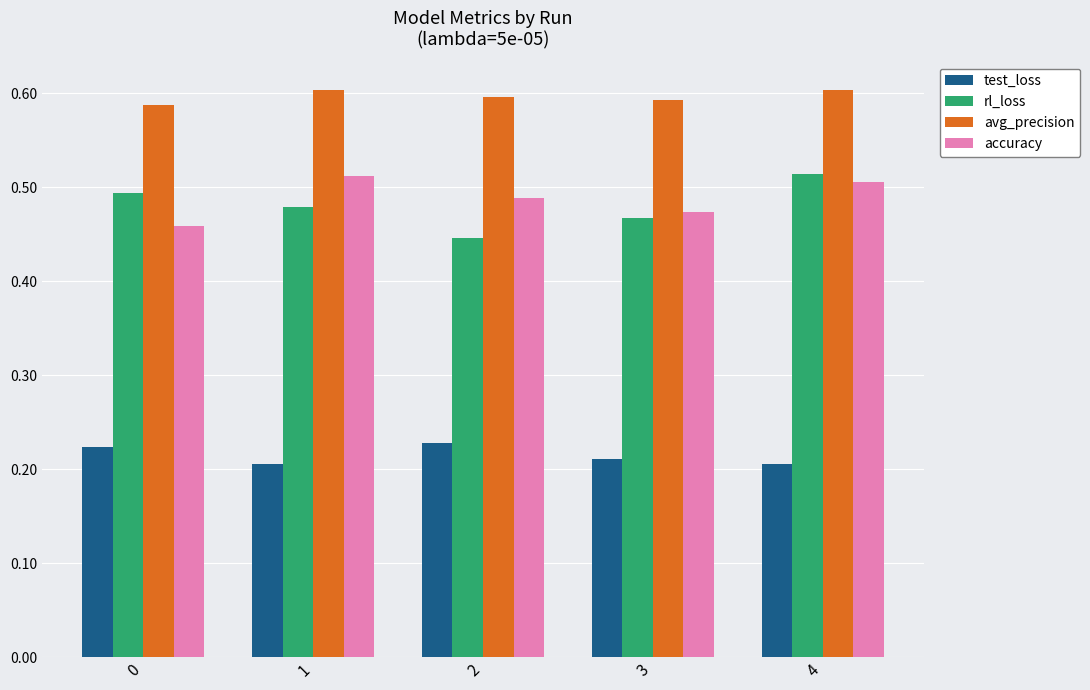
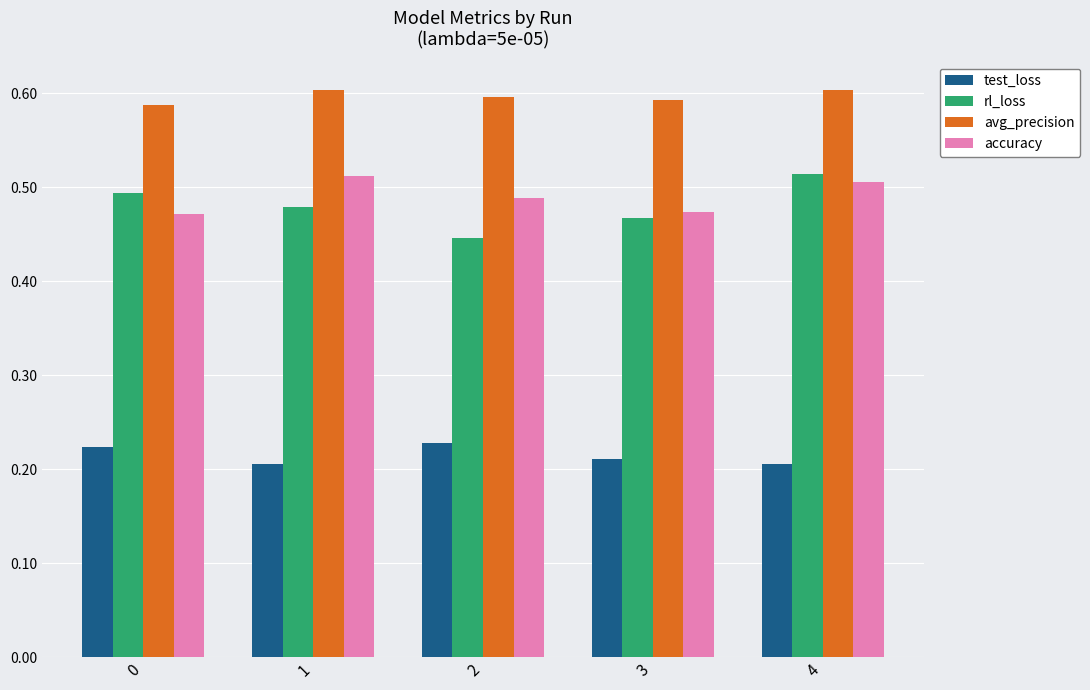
accuracy, 0: 0.46 -> 0.47
